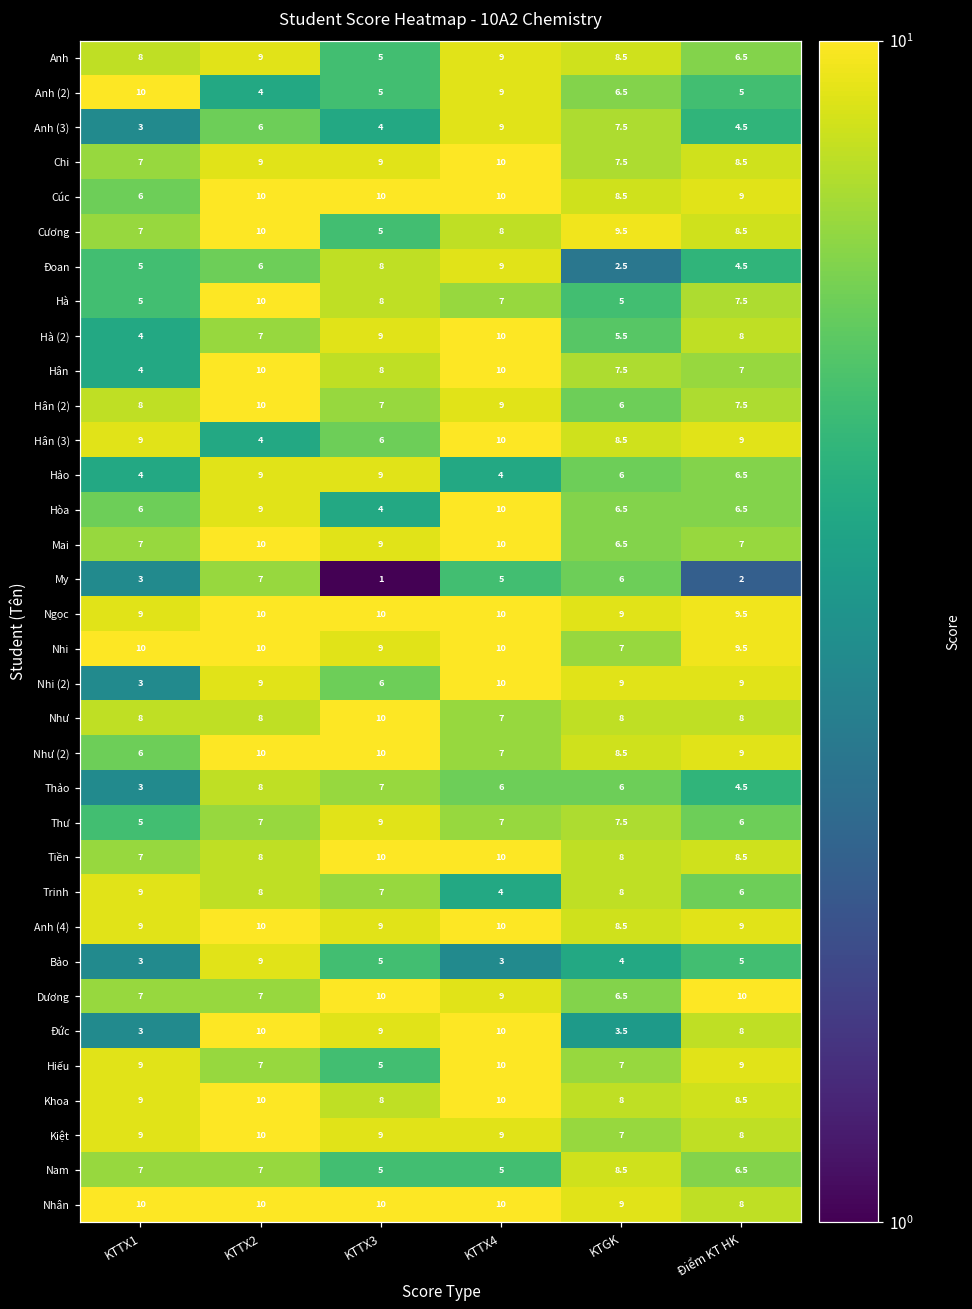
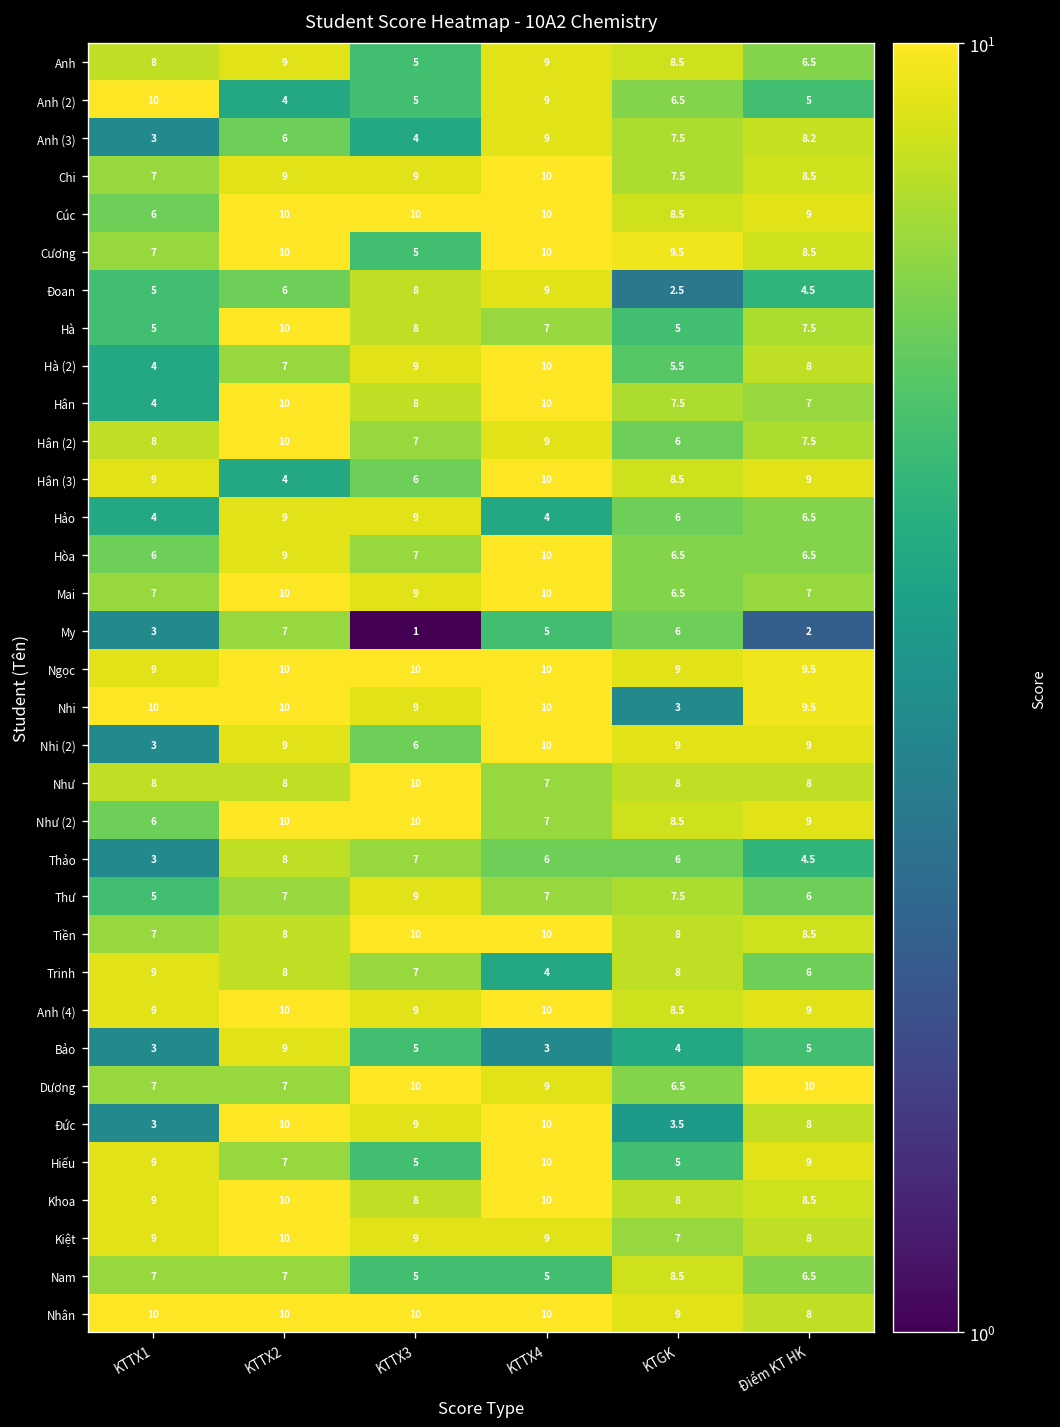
Anh (3), Điểm KT HK: 4.5 -> 8.2
Cương, KTTX4: 8 -> 10
Hòa, KTTX3: 4 -> 7
Nhi, KTGK: 7 -> 3
Hiếu, KTGK: 7 -> 5
